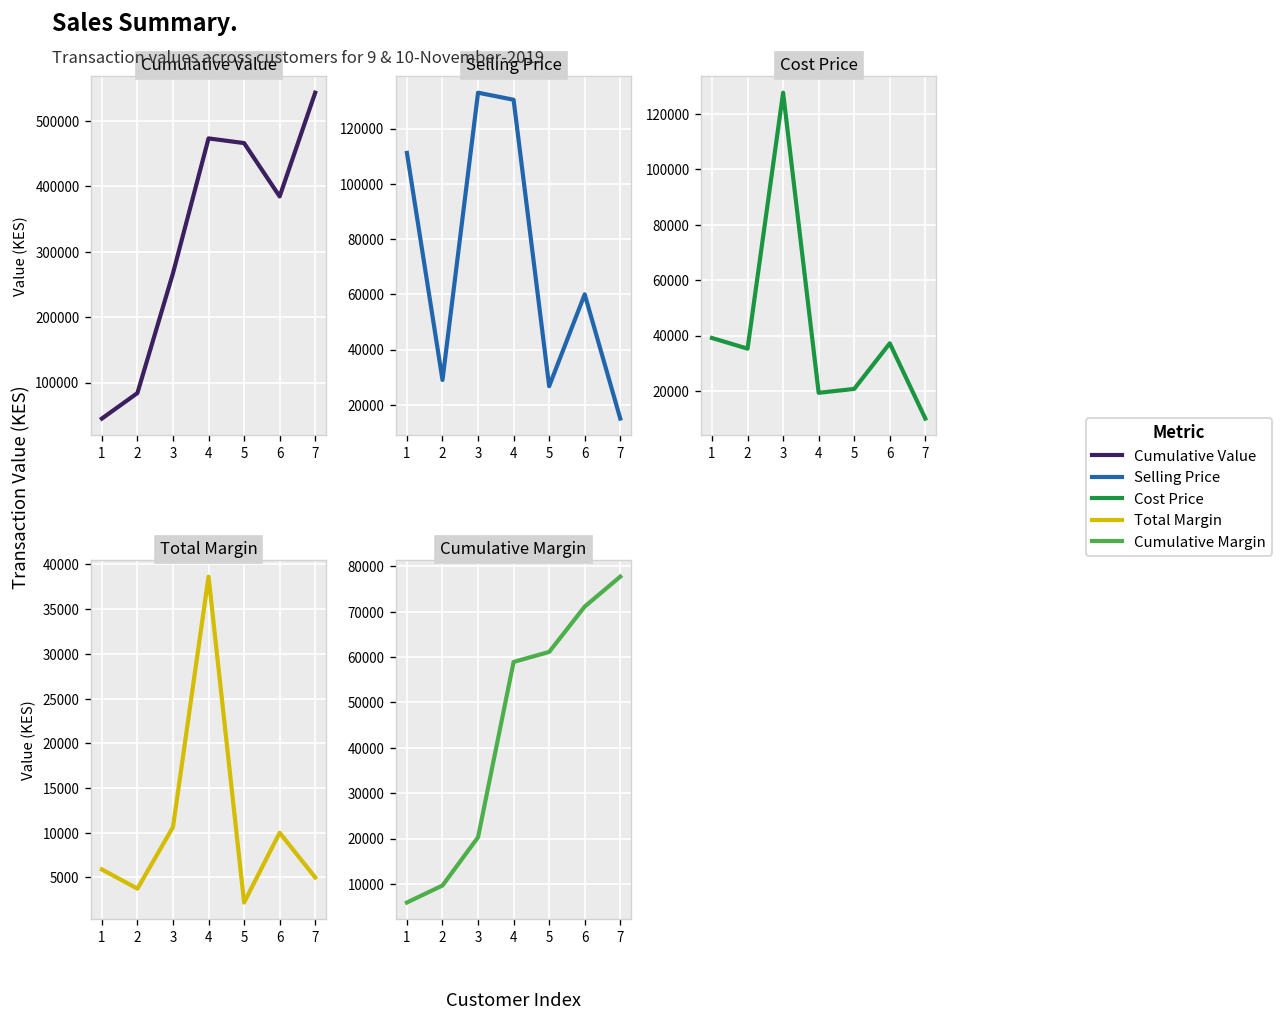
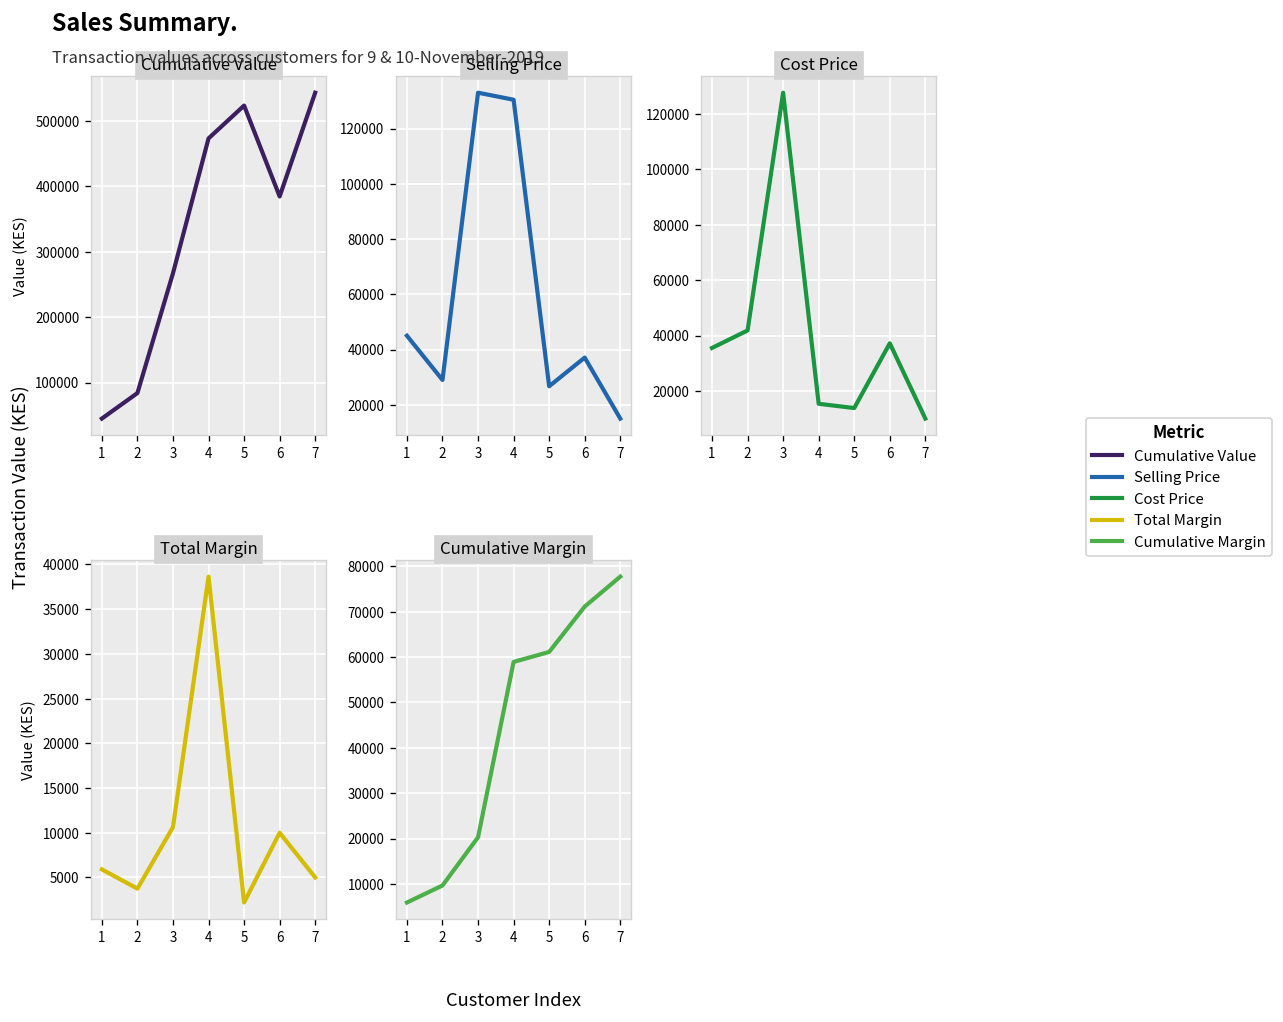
Cumulative Value, 5: 470000 -> 520000
Selling Price, 1: 111000 -> 45000
Selling Price, 6: 60000 -> 37000
Cost Price, 1: 39000 -> 35000
Cost Price, 2: 35000 -> 42000
Cost Price, 4: 19000 -> 15000
Cost Price, 5: 21000 -> 14000
